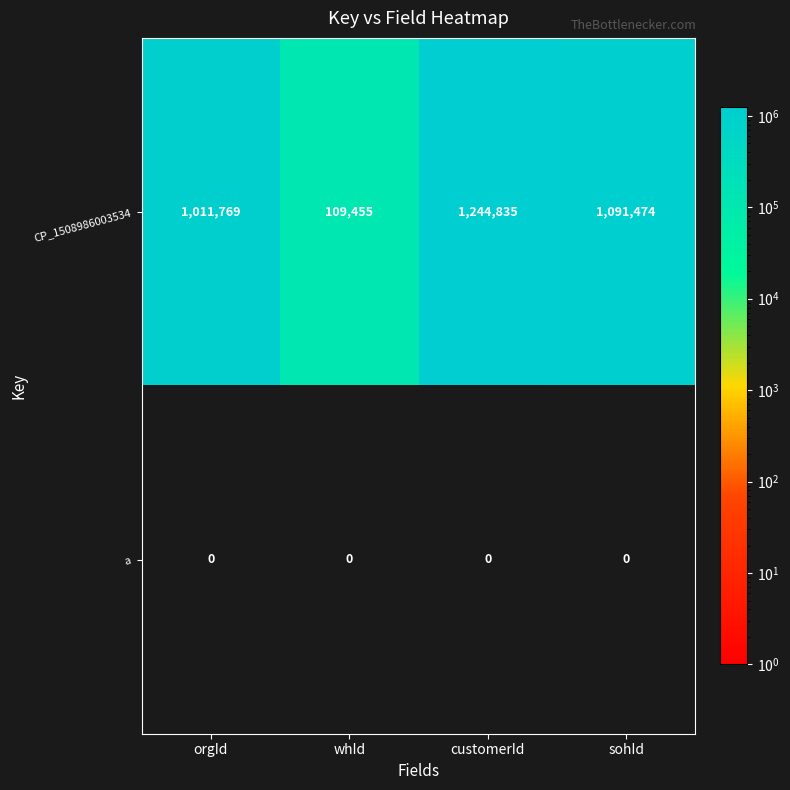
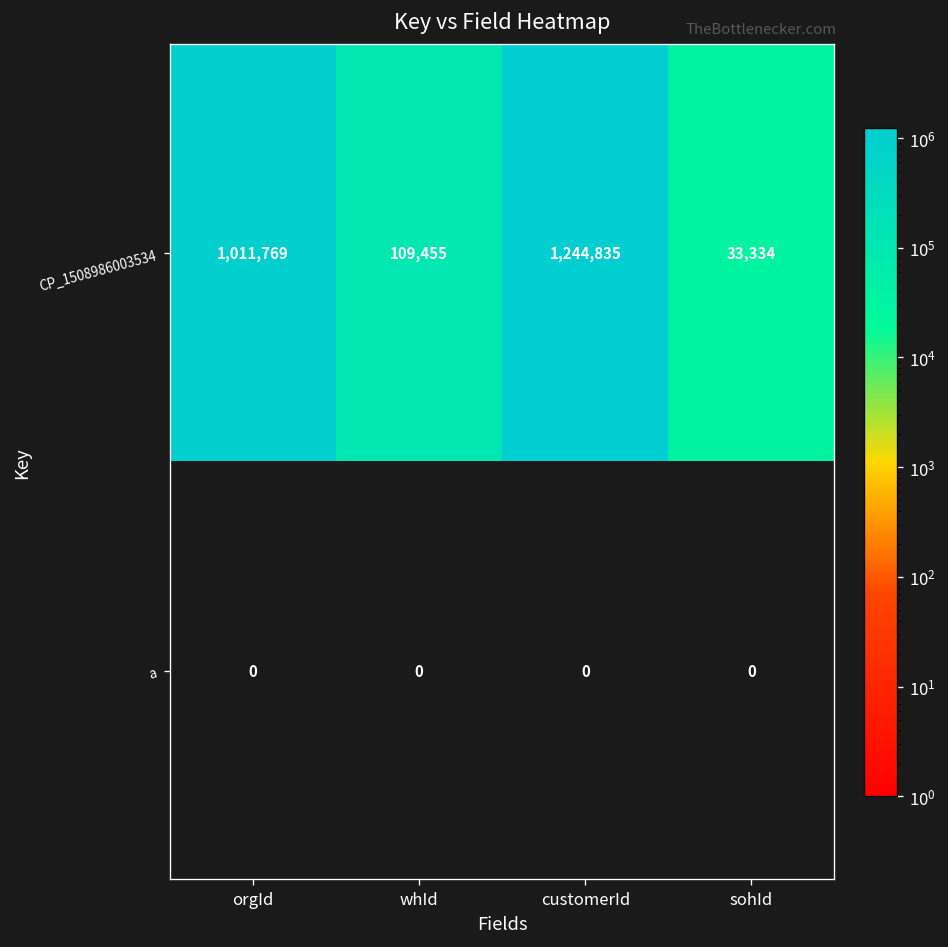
CP_1508986003534, sohId: 1,091,474 -> 33,334
